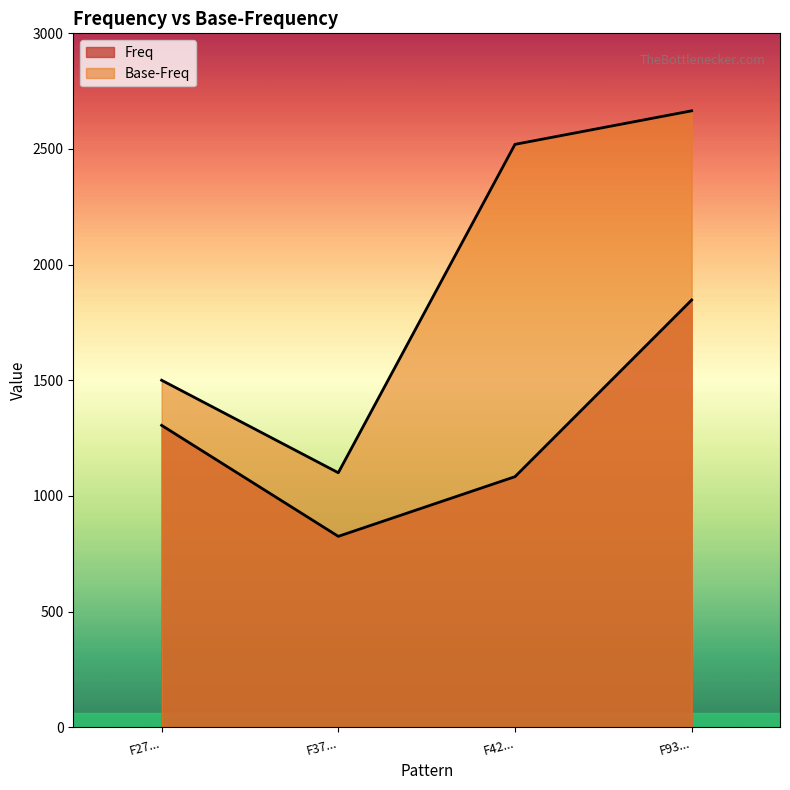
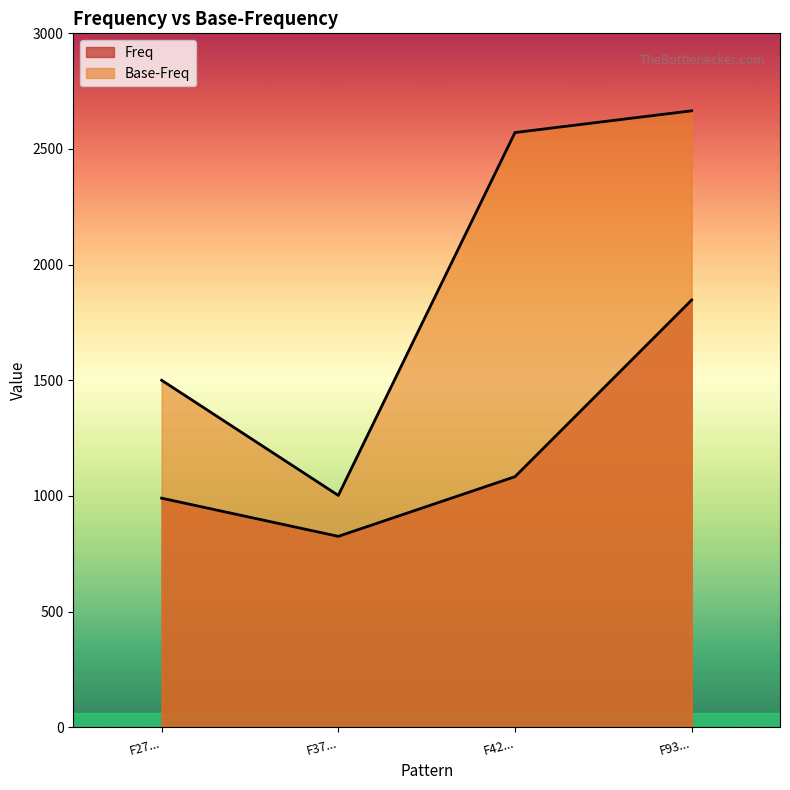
Freq, F27...: 1310 -> 990
Base-Freq, F37...: 1100 -> 1000
Base-Freq, F42...: 2520 -> 2570
